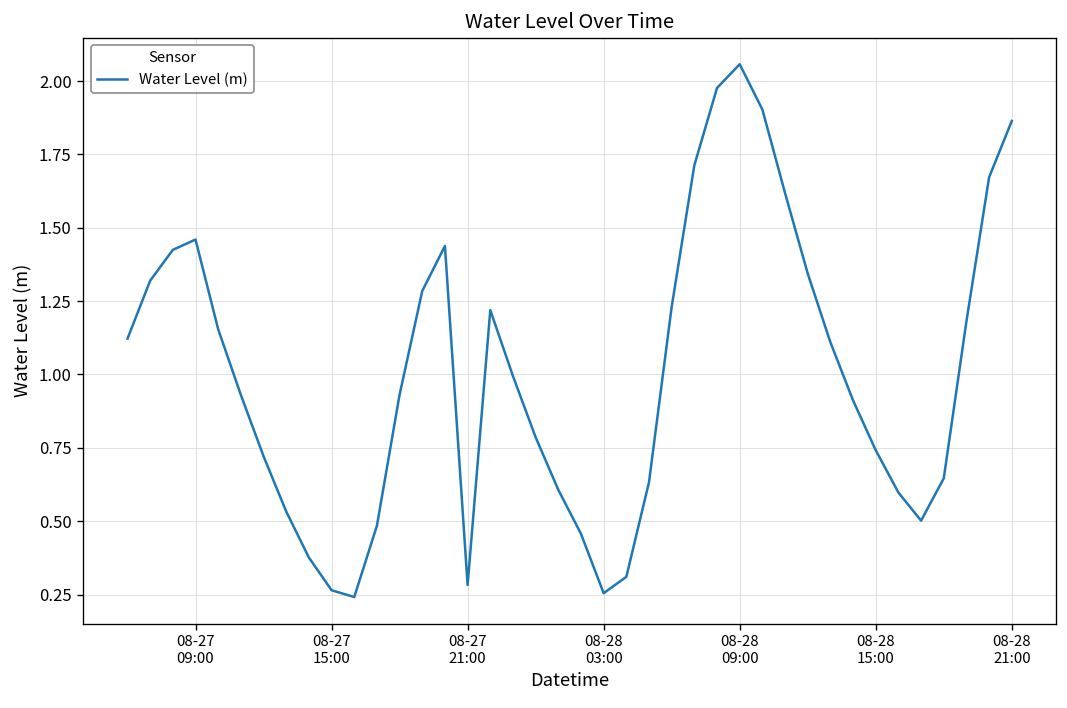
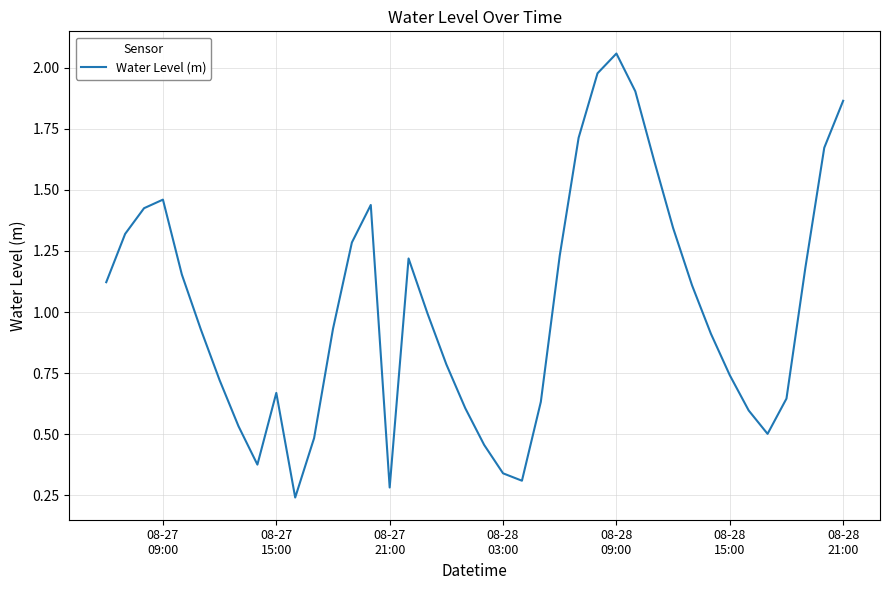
08-27 15:00: 0.26 -> 0.67
08-28 03:00: 0.25 -> 0.34
